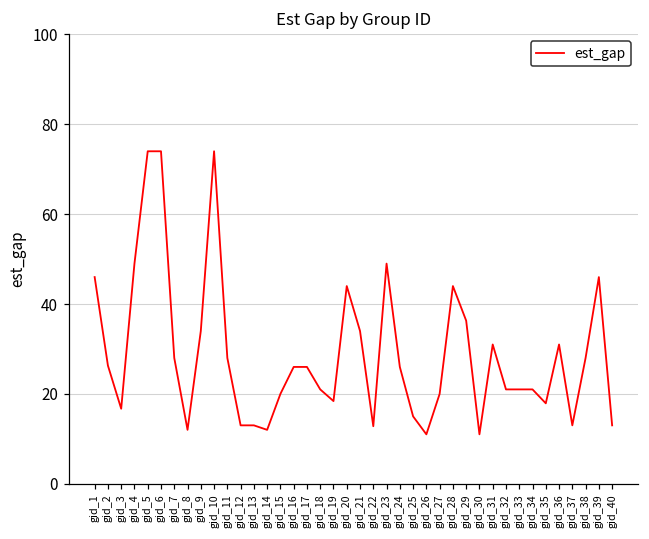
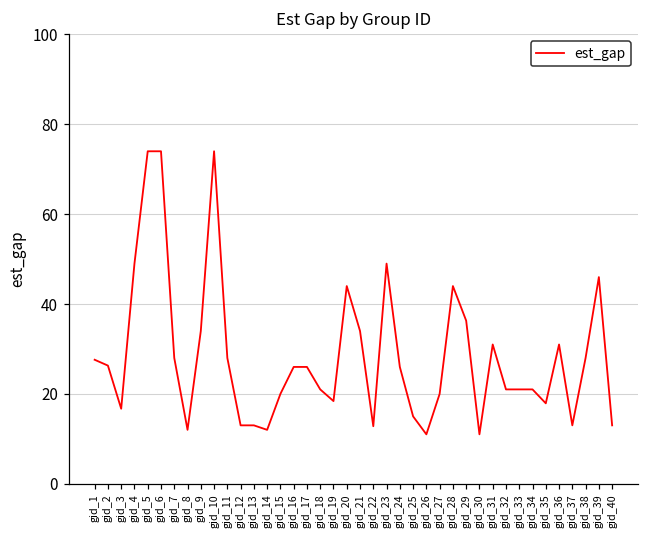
gid_1: 46 -> 28
